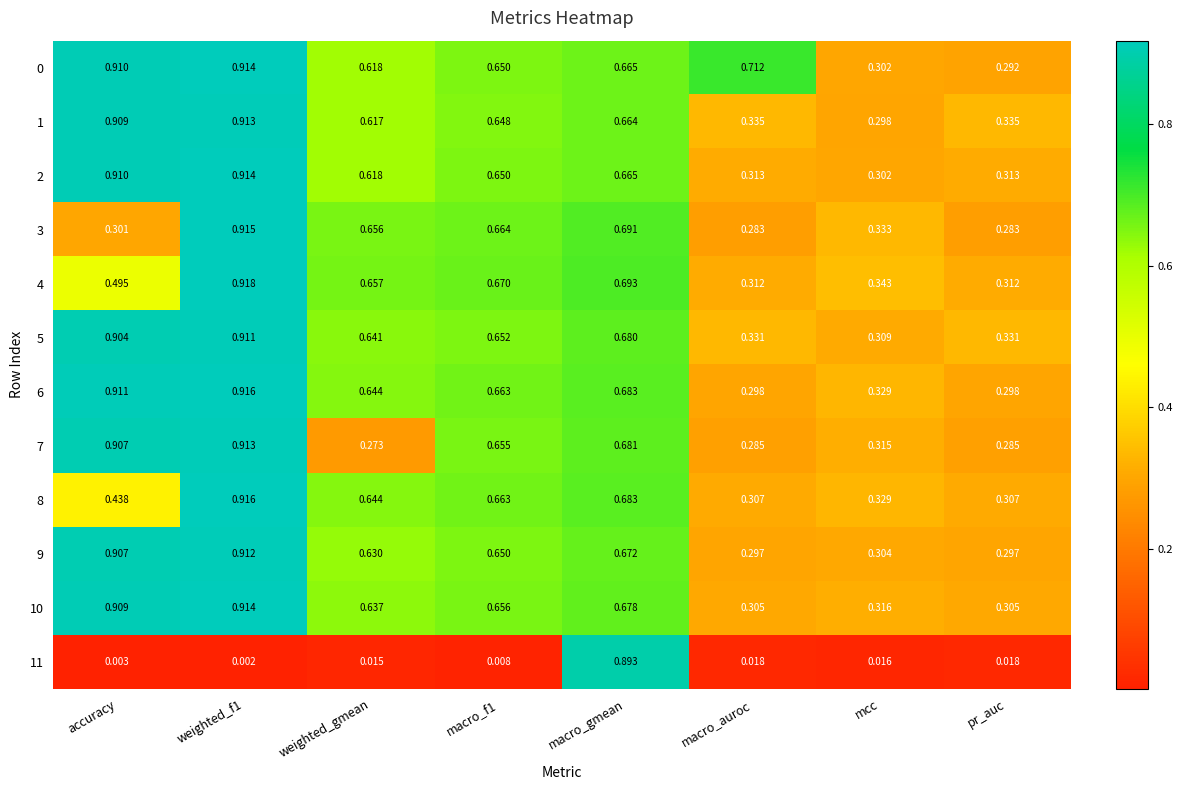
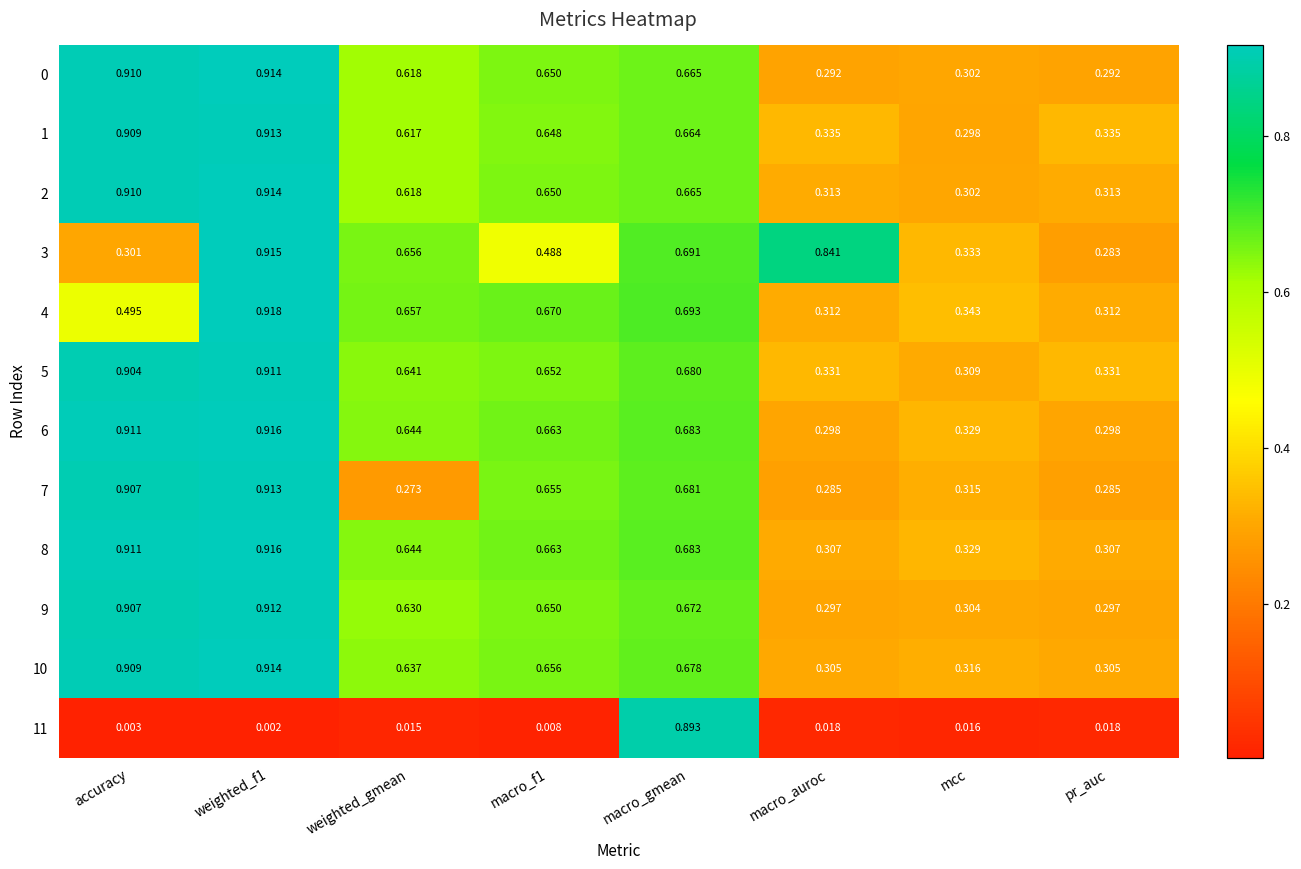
0, macro_auroc: 0.712 -> 0.292
3, macro_f1: 0.664 -> 0.488
3, macro_auroc: 0.283 -> 0.841
8, accuracy: 0.438 -> 0.911
